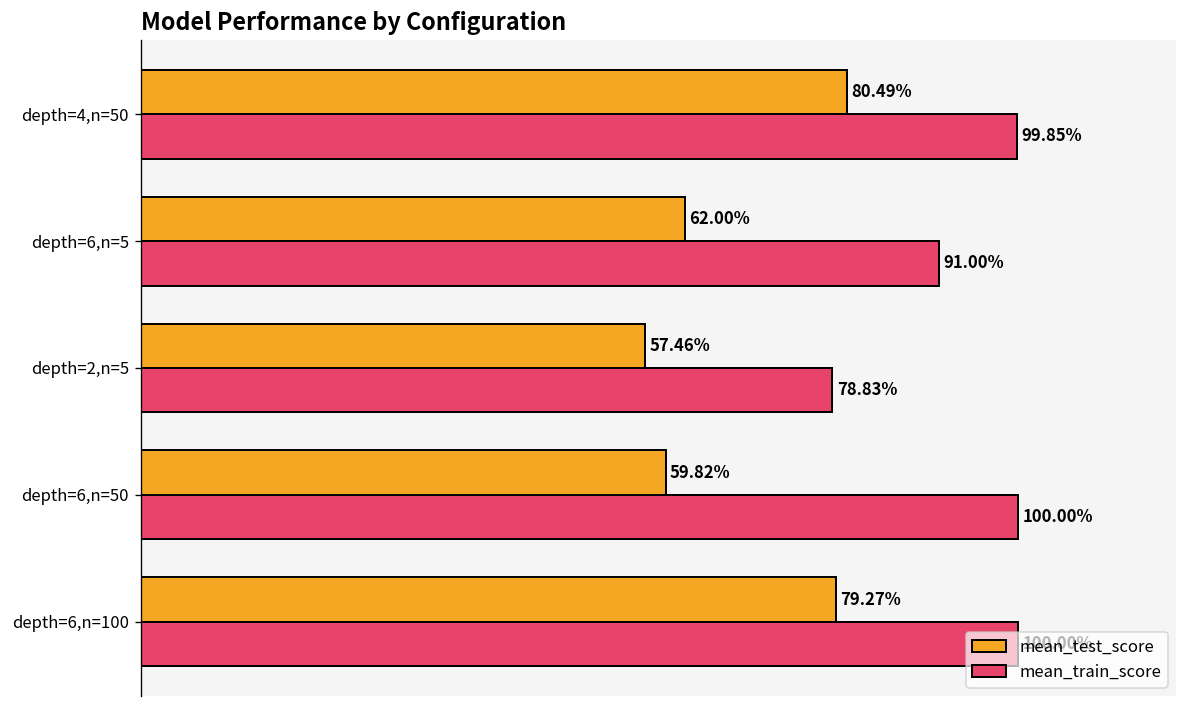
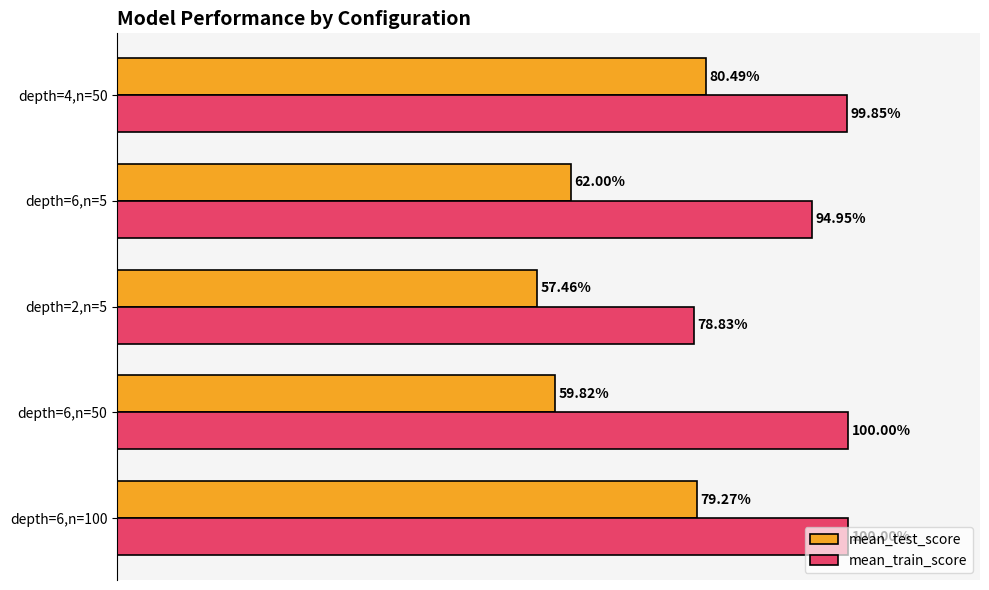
mean_train_score, depth=6,n=5: 91.00% -> 94.95%
